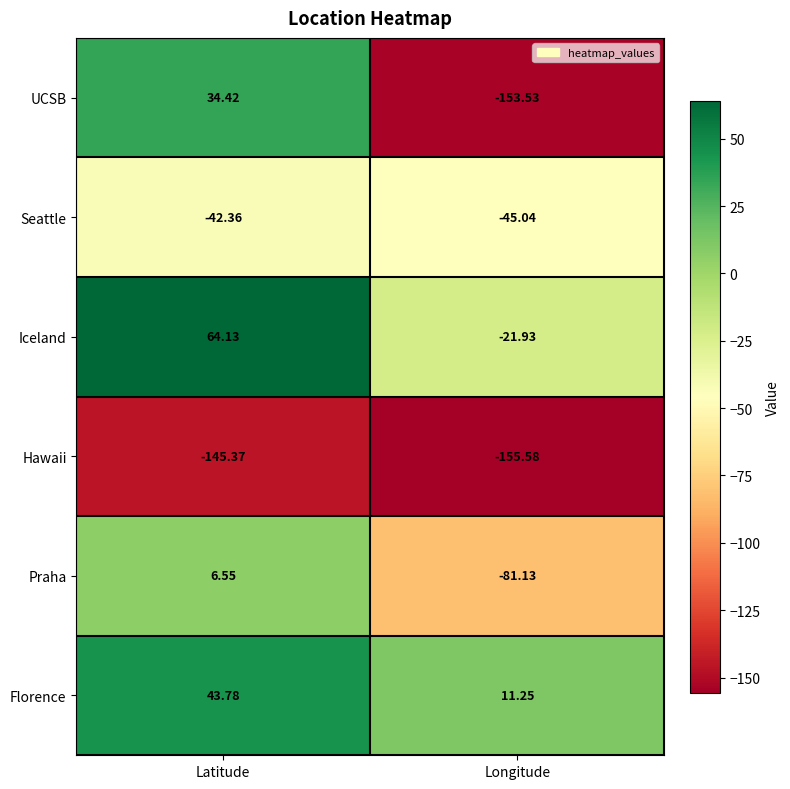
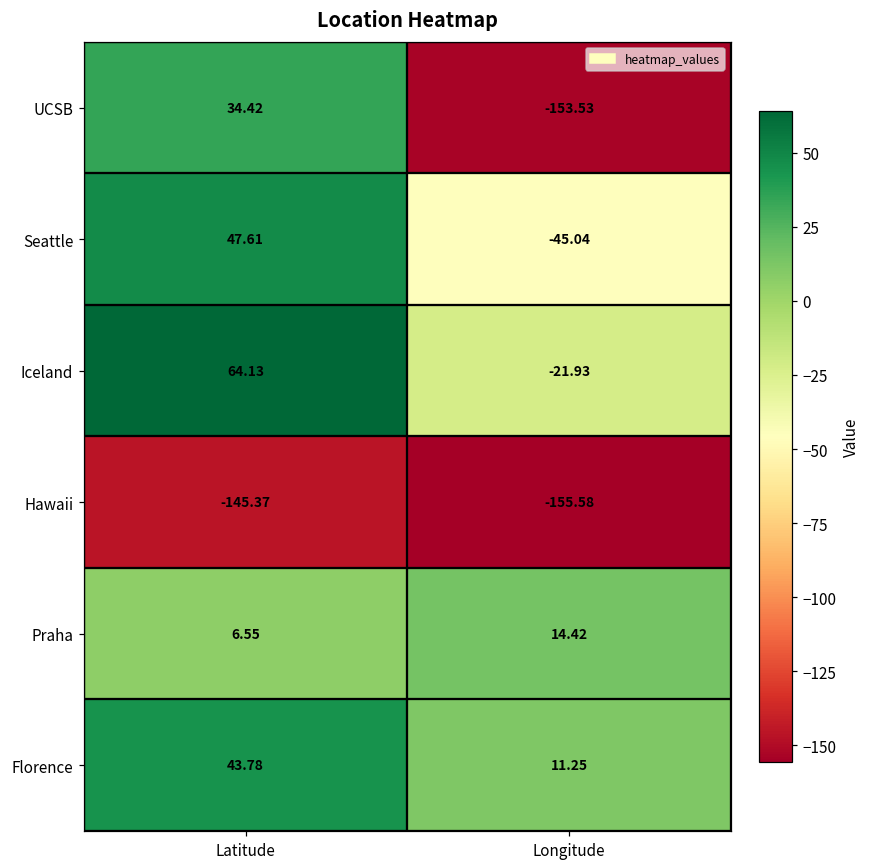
Seattle, Latitude: -42.36 -> 47.61
Praha, Longitude: -81.13 -> 14.42
